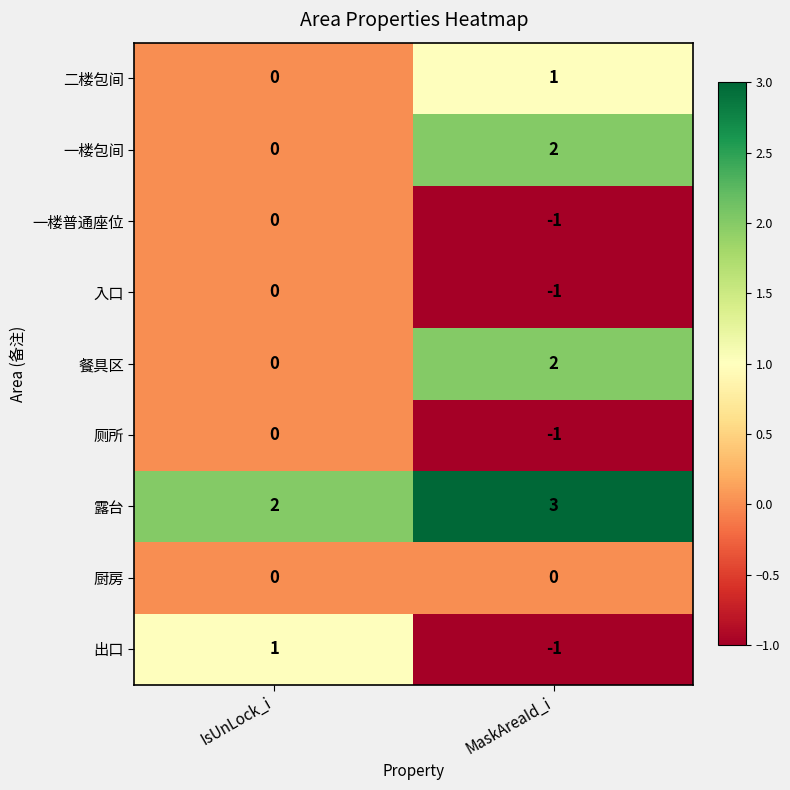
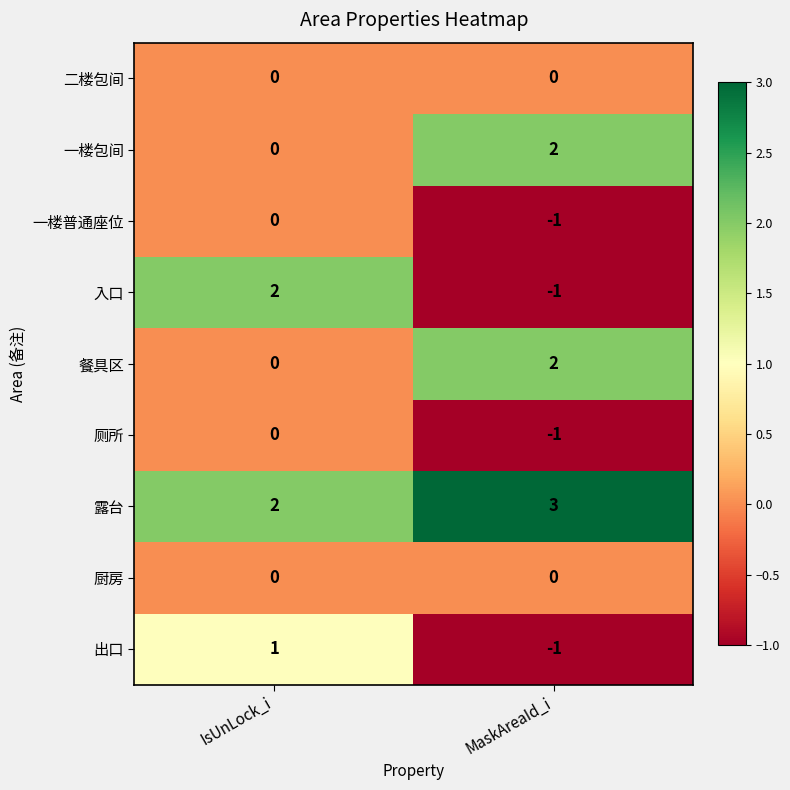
二楼包间, MaskAreaId_i: 1 -> 0
入口, IsUnLock_i: 0 -> 2
